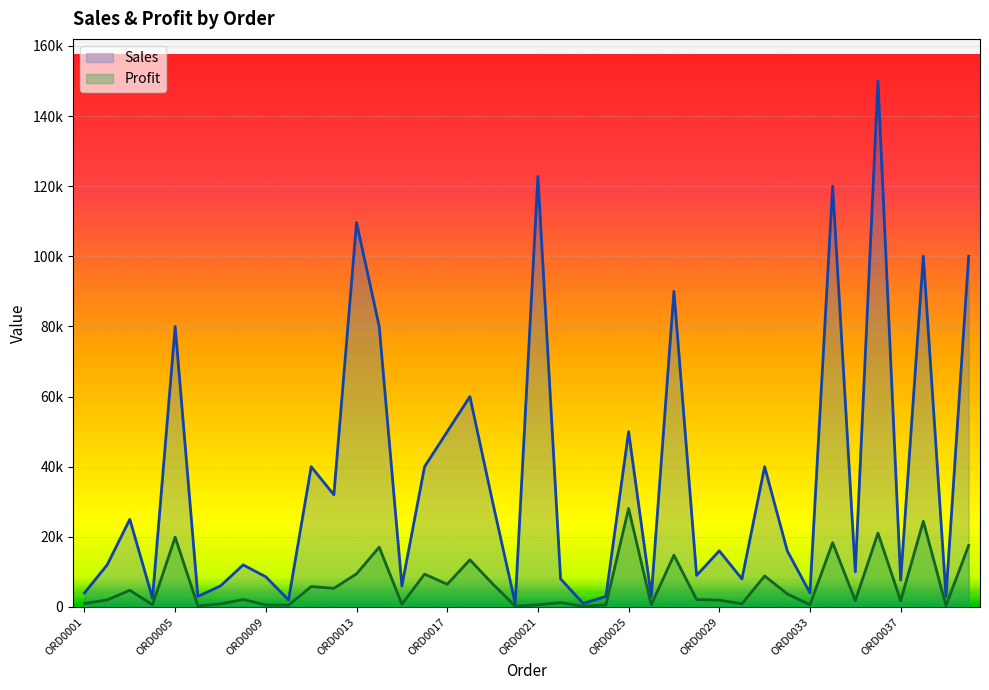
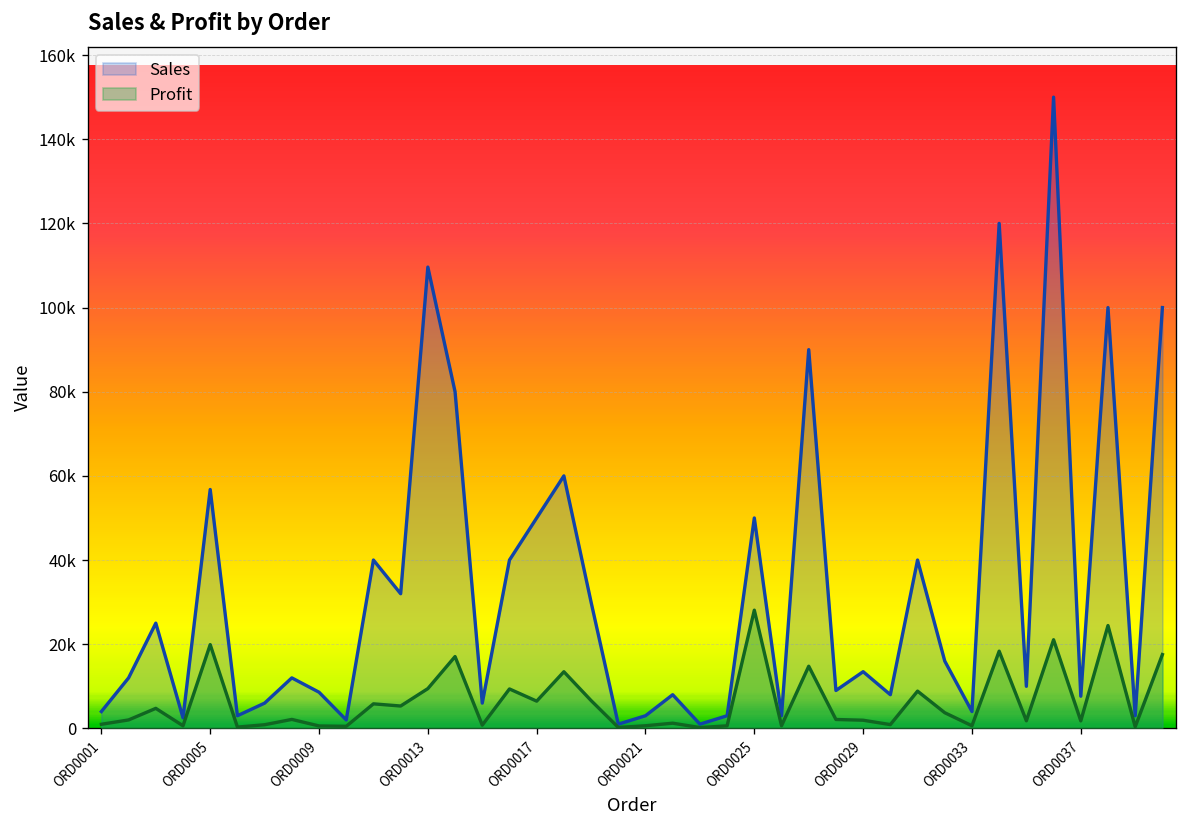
Sales, ORD0005: 80000 -> 57000
Sales, ORD0021: 123000 -> 3000
Sales, ORD0029: 16000 -> 13000
